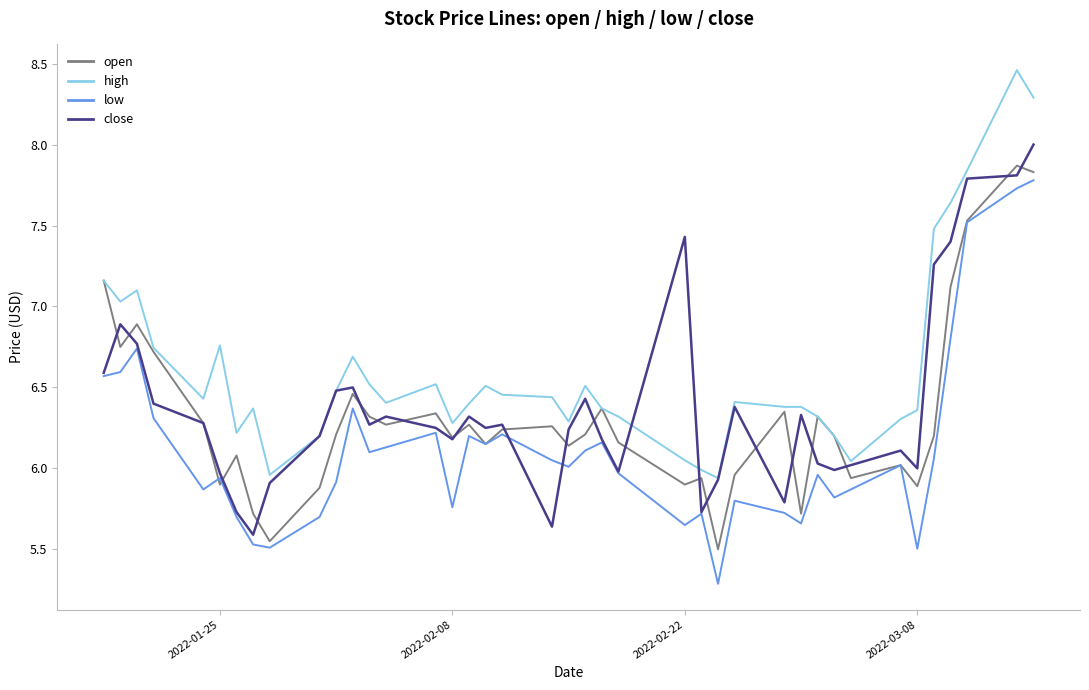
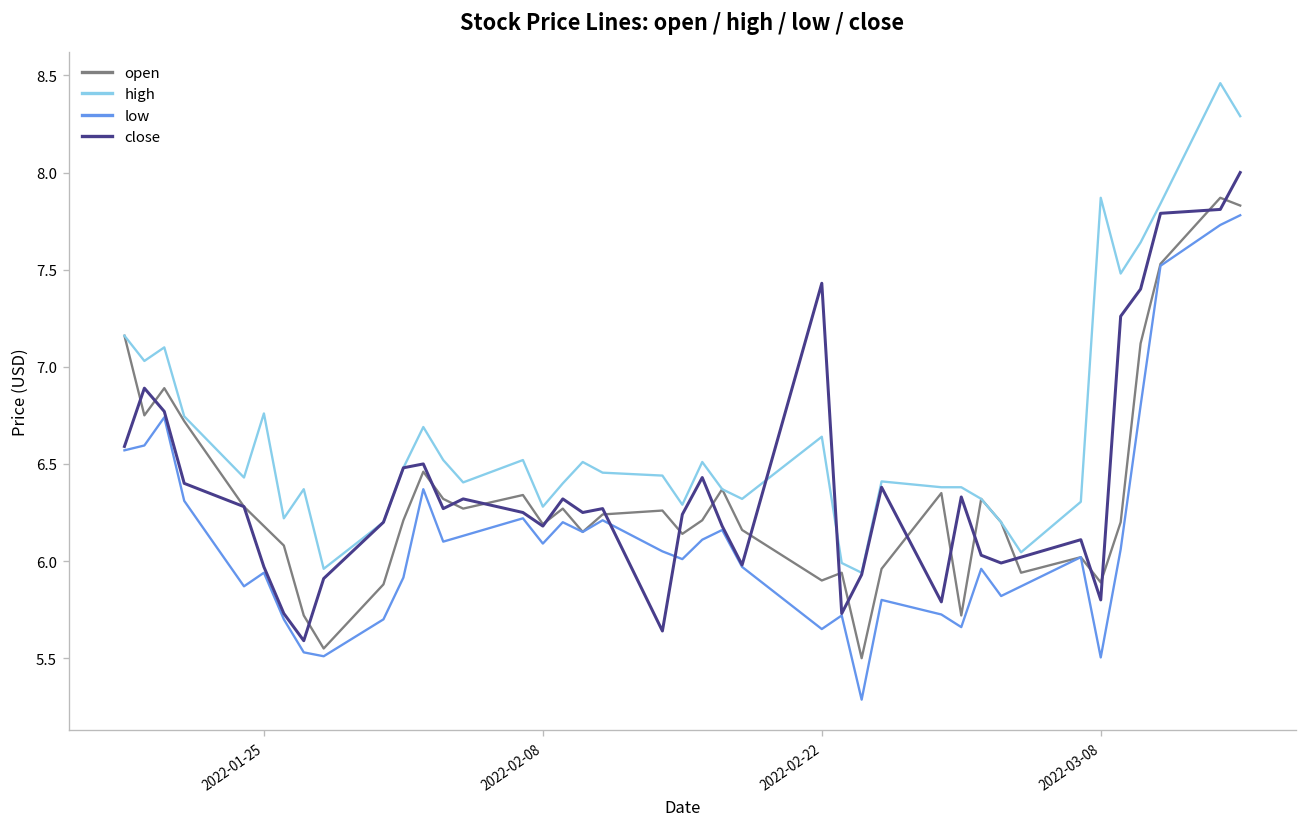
open, 2022-01-25: 5.90 -> 6.18
low, 2022-02-08: 5.76 -> 6.09
high, 2022-02-22: 6.05 -> 6.64
high, 2022-03-08: 6.36 -> 7.87
close, 2022-03-08: 6.0 -> 5.8
